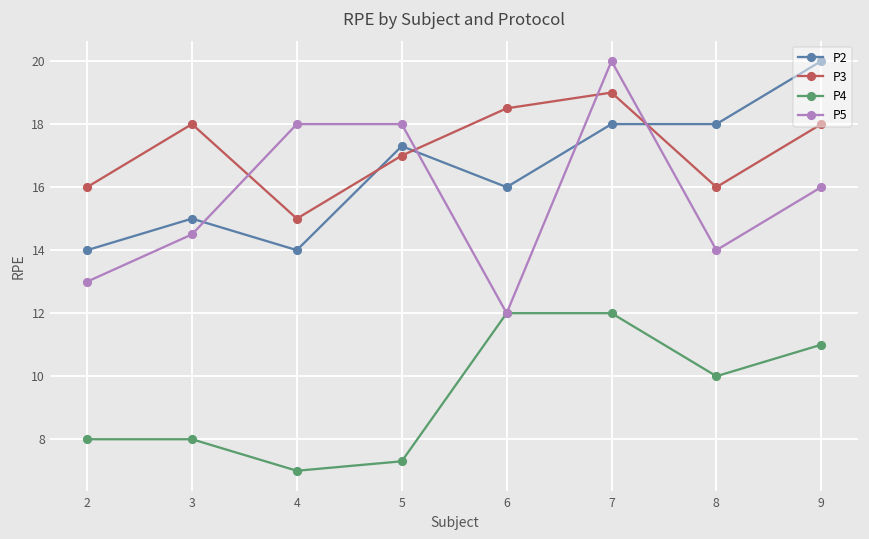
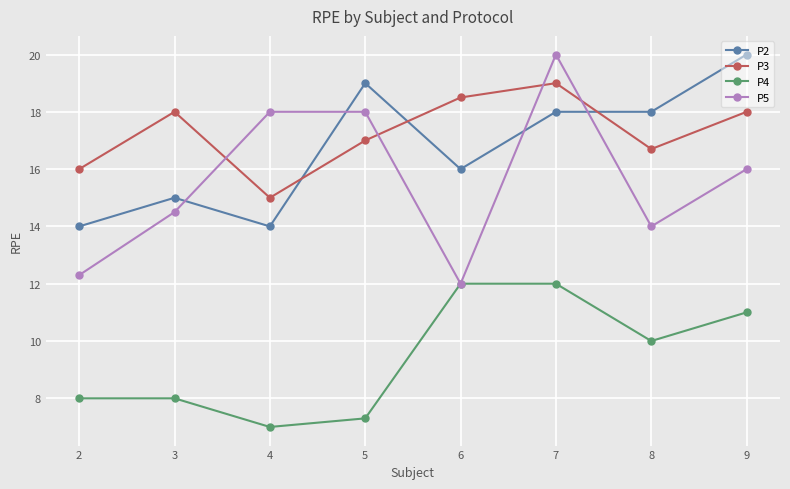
P5, 2: 13.0 -> 12.3
P2, 5: 17.3 -> 19.0
P3, 8: 16.0 -> 16.7
